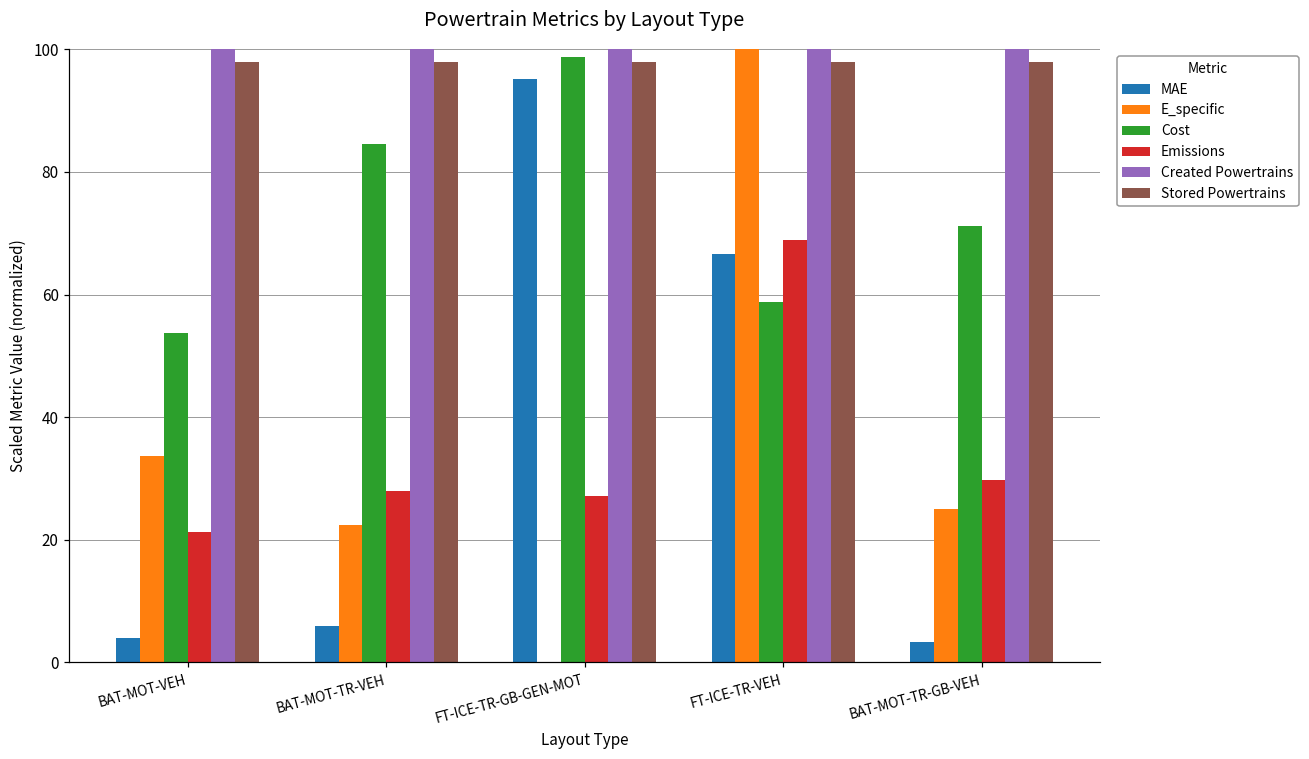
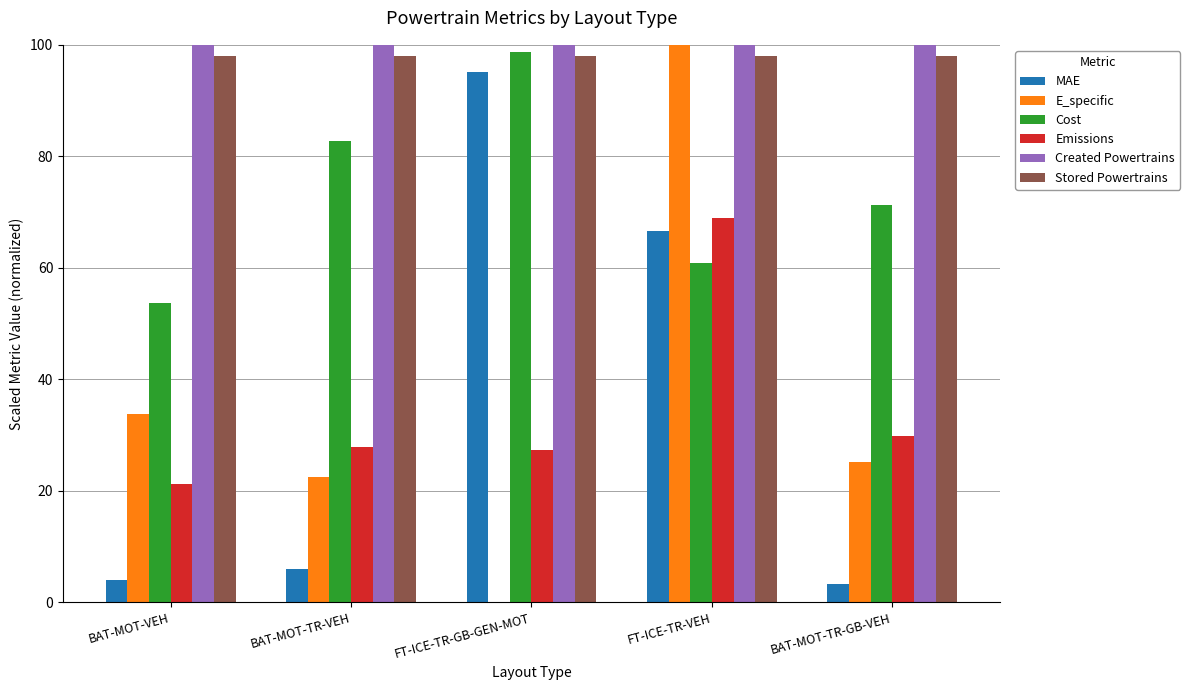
Cost, BAT-MOT-TR-VEH: 85 -> 83
Cost, FT-ICE-TR-VEH: 59 -> 61
